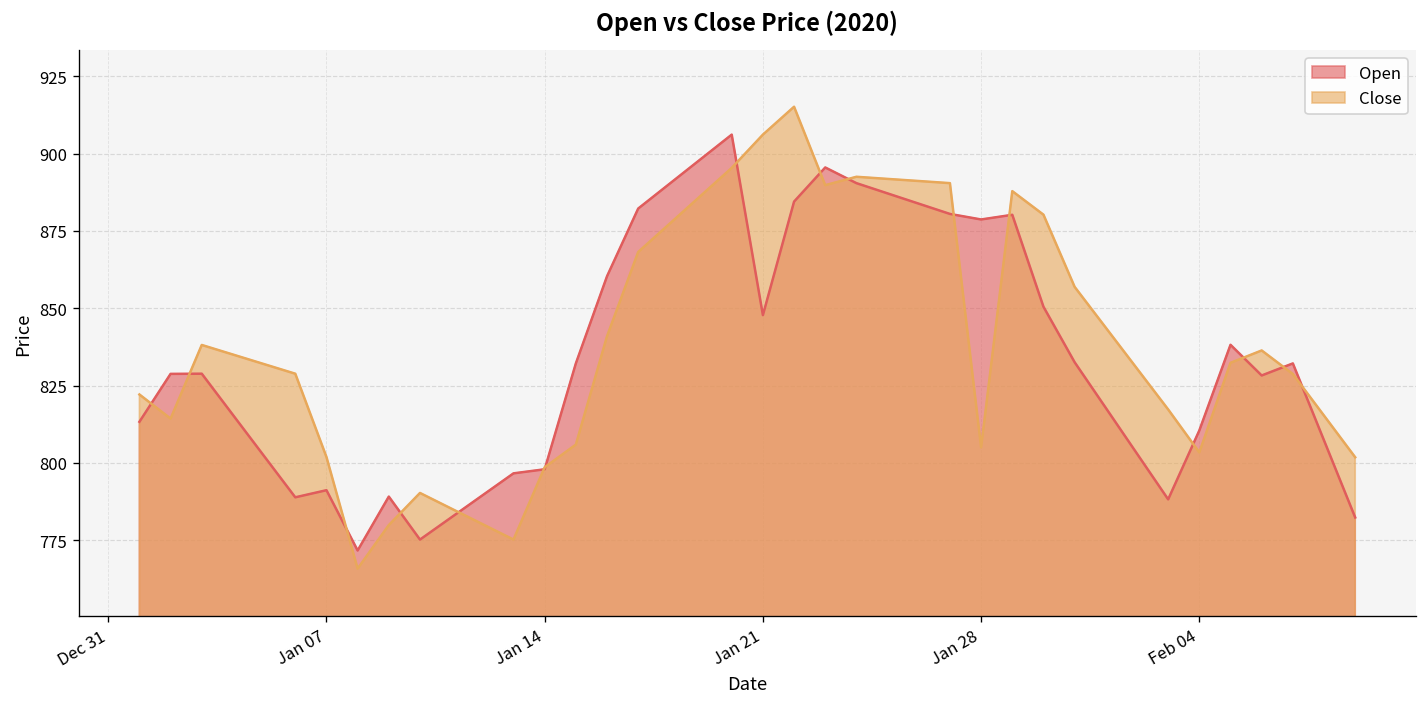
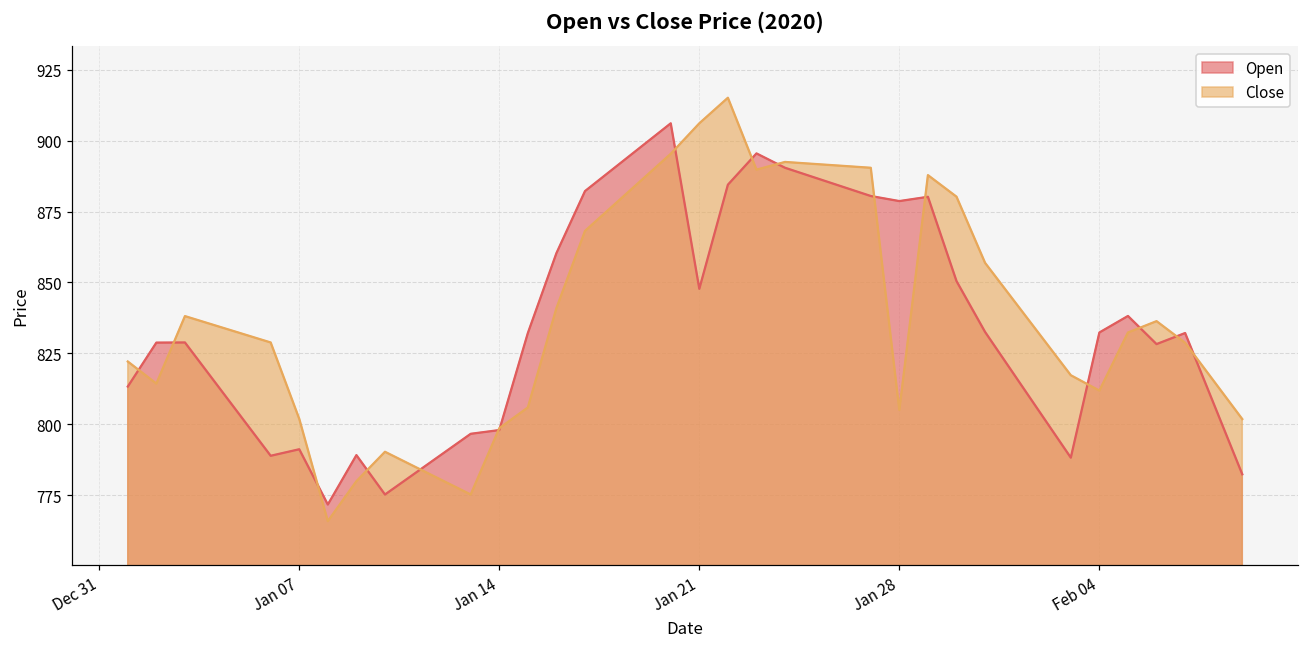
Open, Feb 04: 810 -> 832
Close, Feb 04: 803 -> 812
